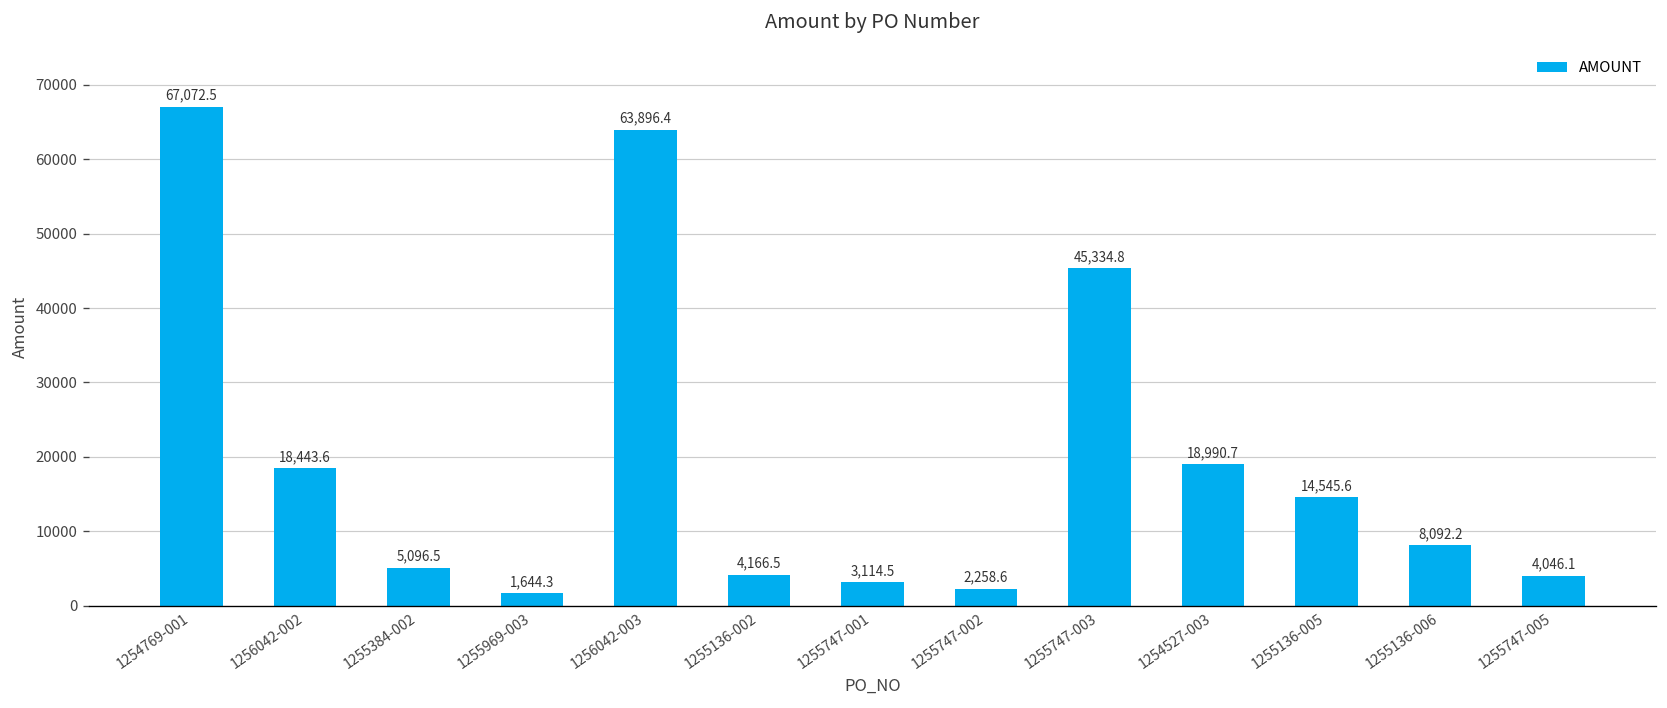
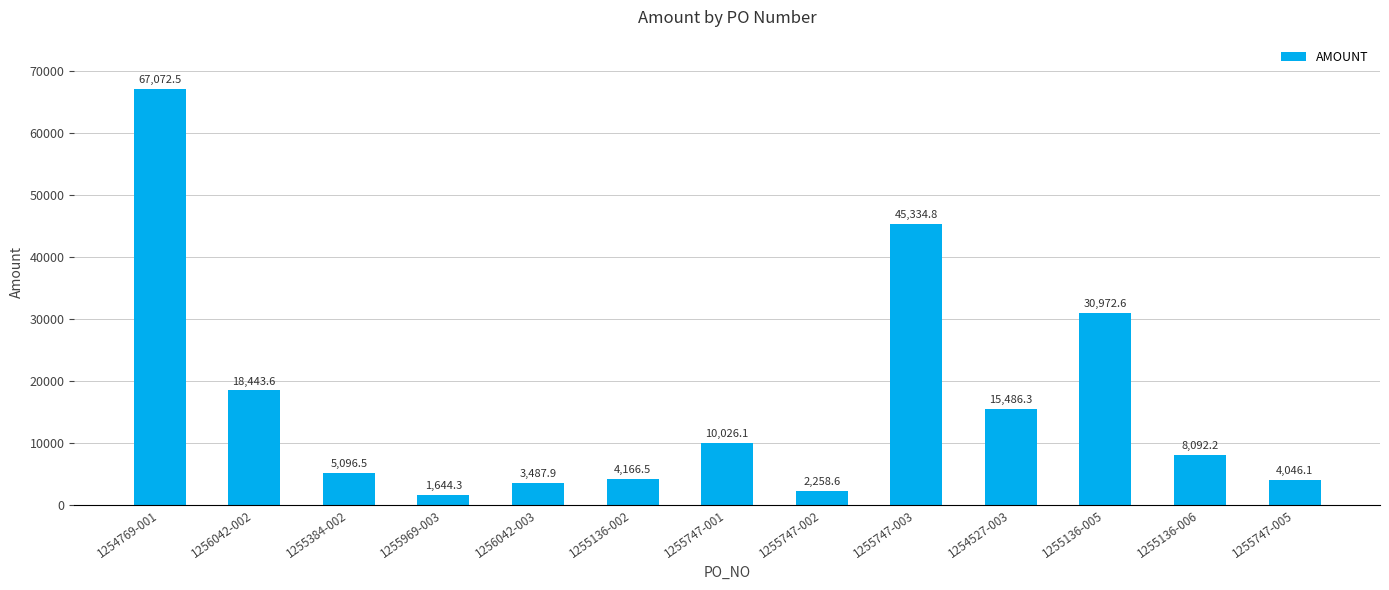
1256042-003: 63,896.4 -> 3,487.9
1255747-001: 3,114.5 -> 10,026.1
1254527-003: 18,990.7 -> 15,486.3
1255136-005: 14,545.6 -> 30,972.6
